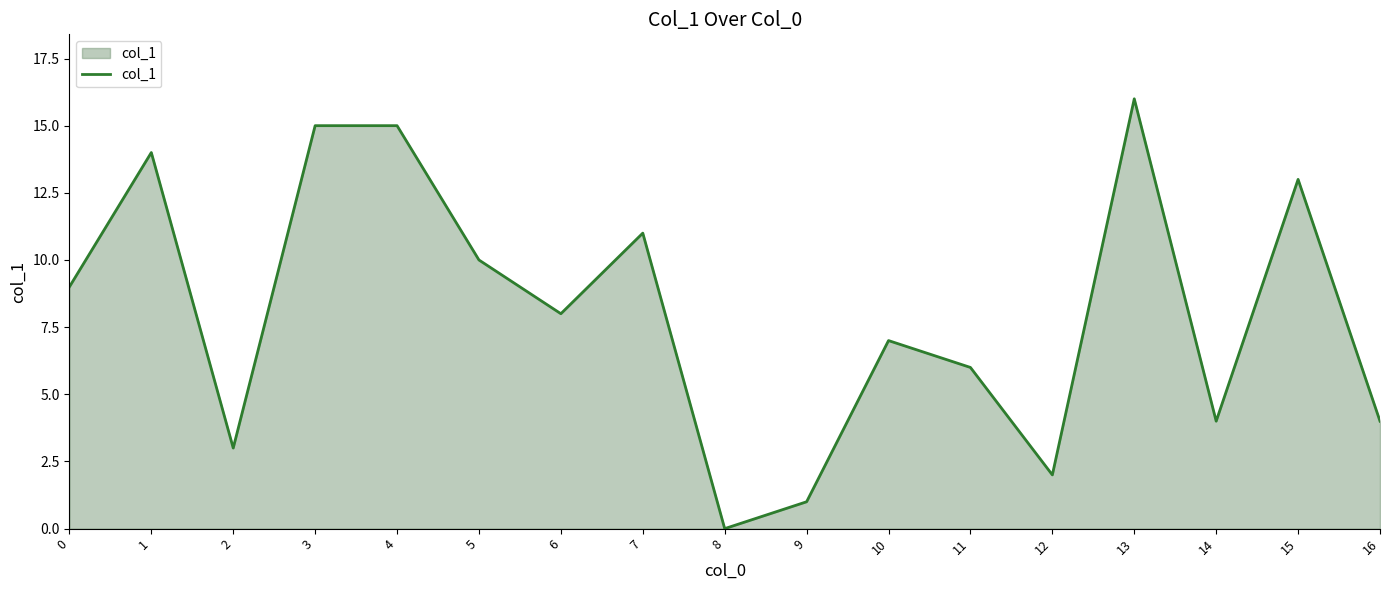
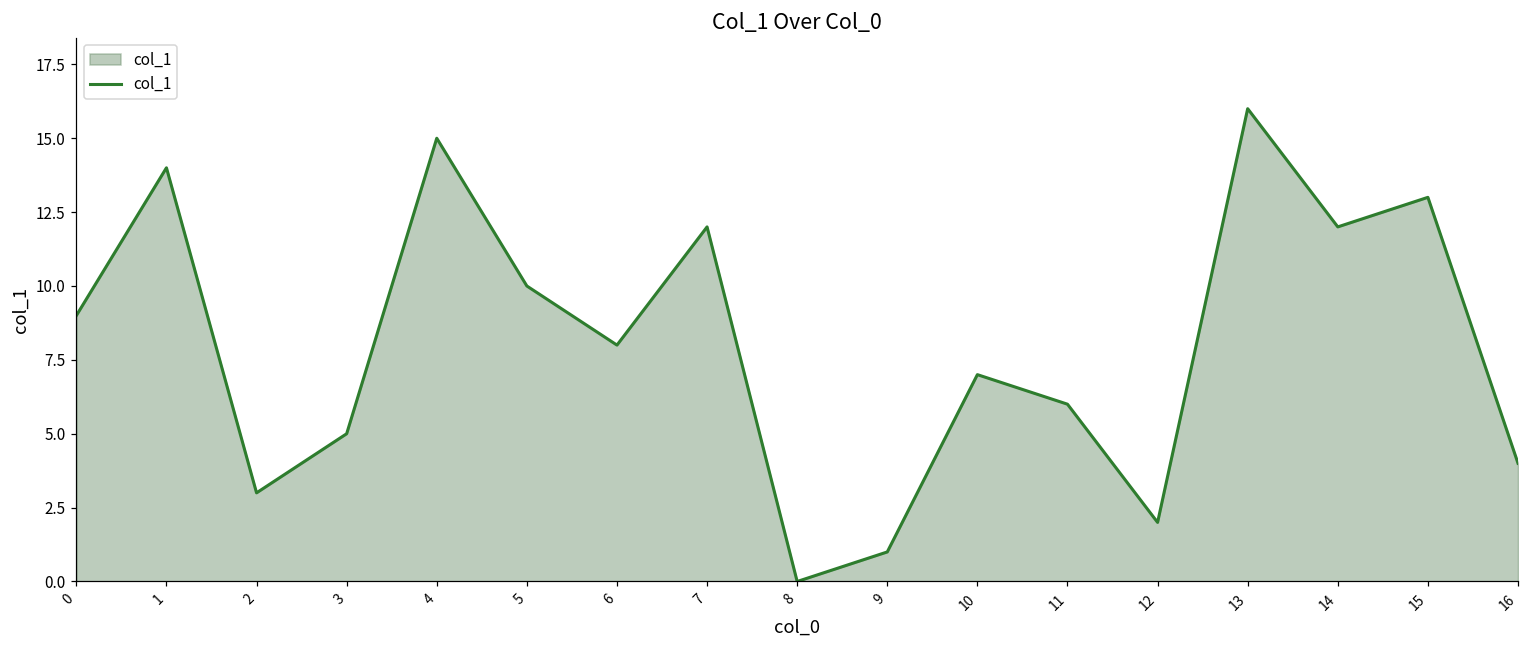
3: 15 -> 5
7: 11 -> 12
14: 4 -> 12
